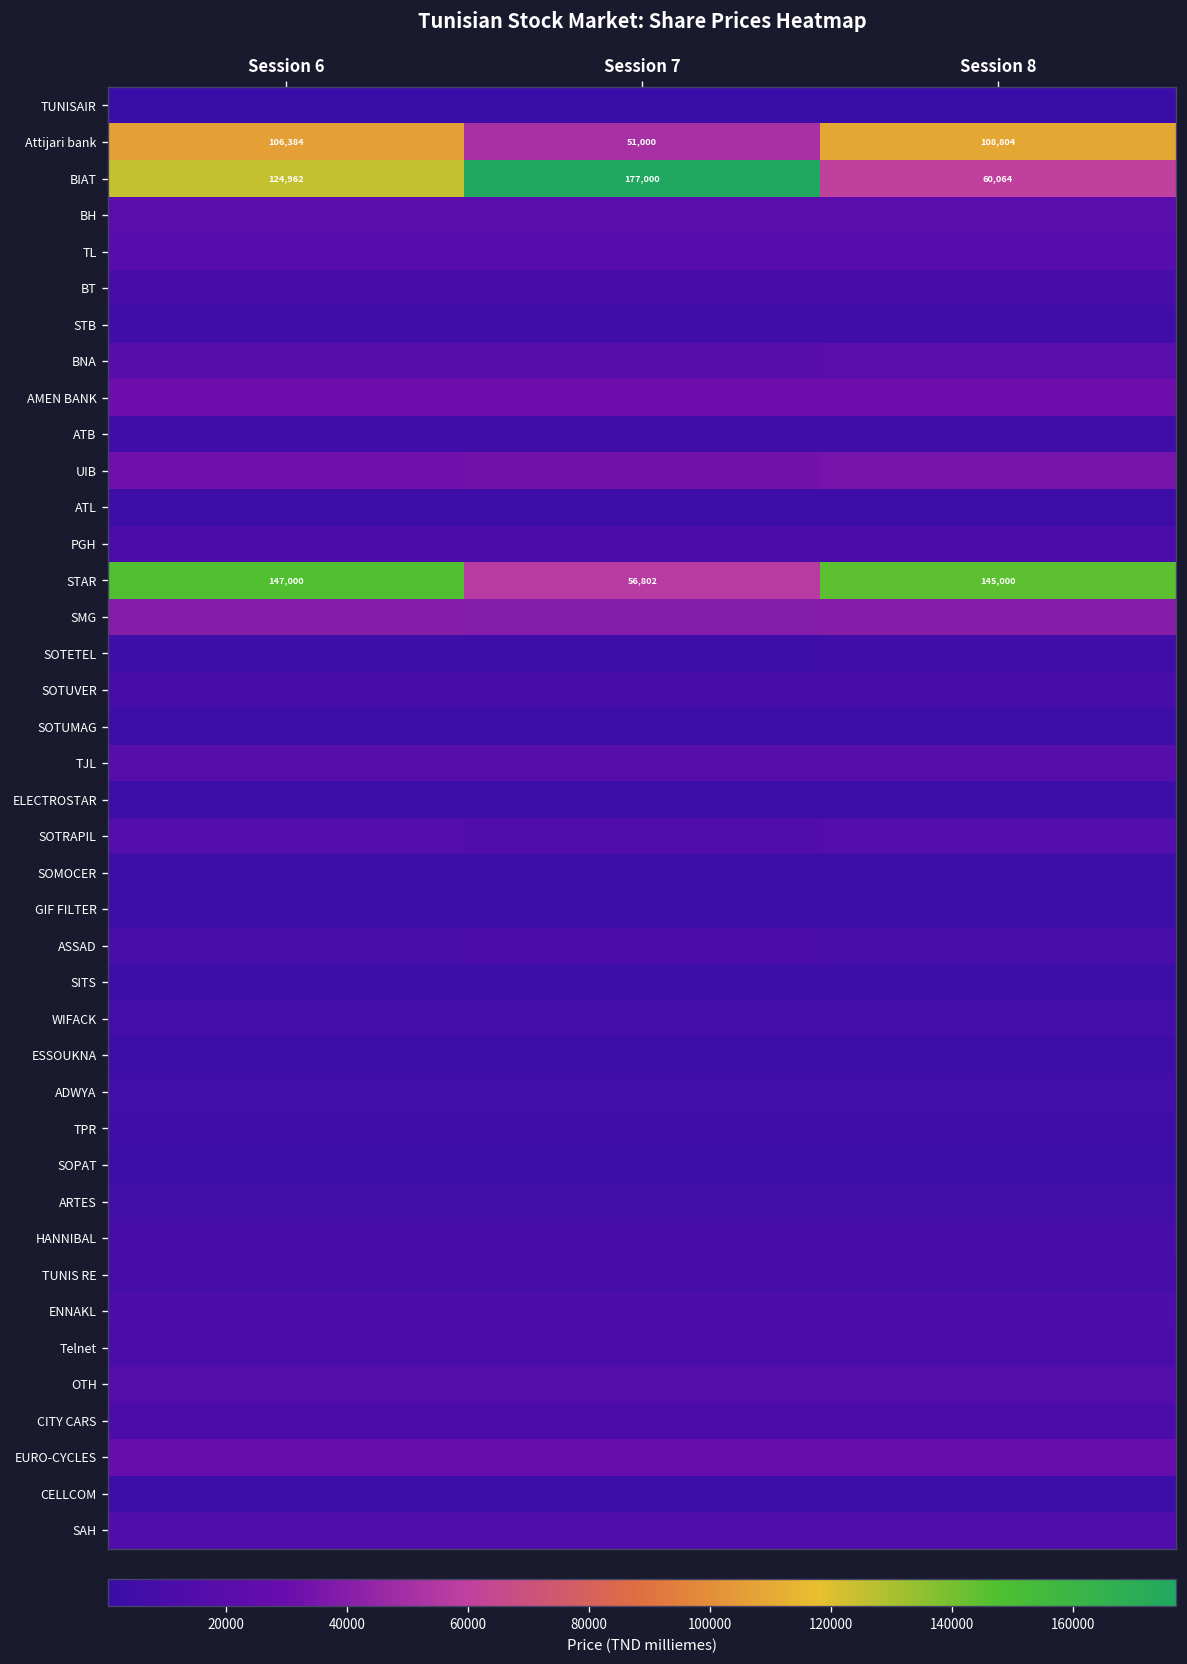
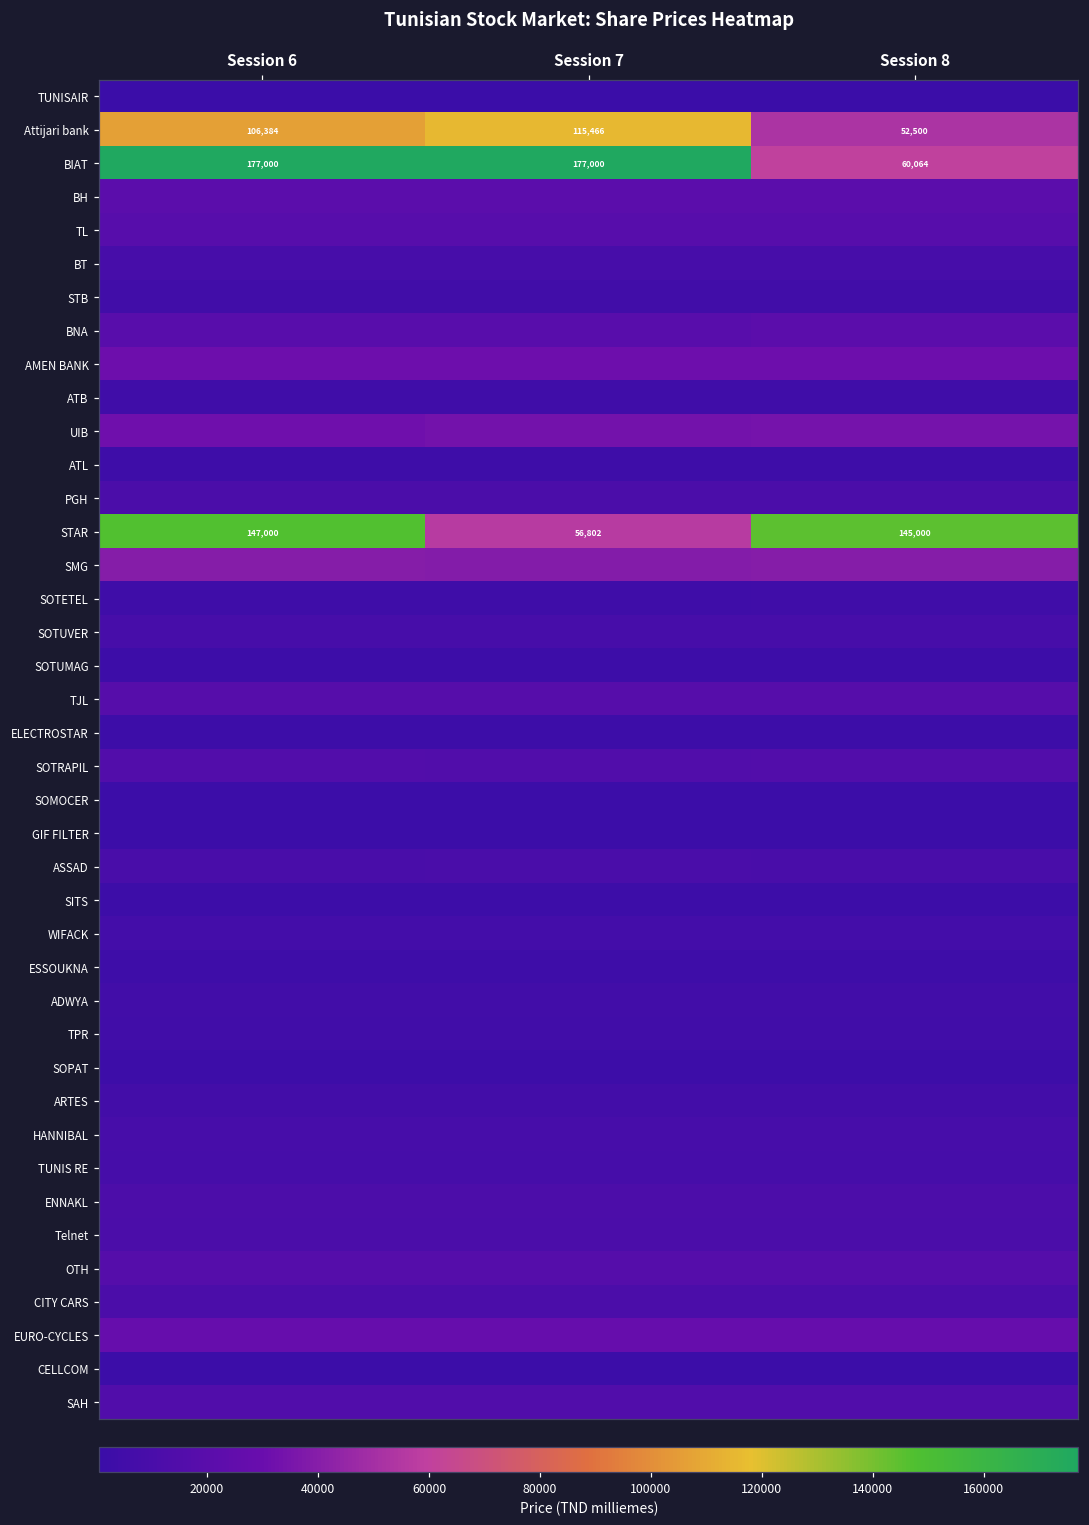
Attijari bank, Session 7: 51,000 -> 115,466
Attijari bank, Session 8: 108,804 -> 52,500
BIAT, Session 6: 124,962 -> 177,000
